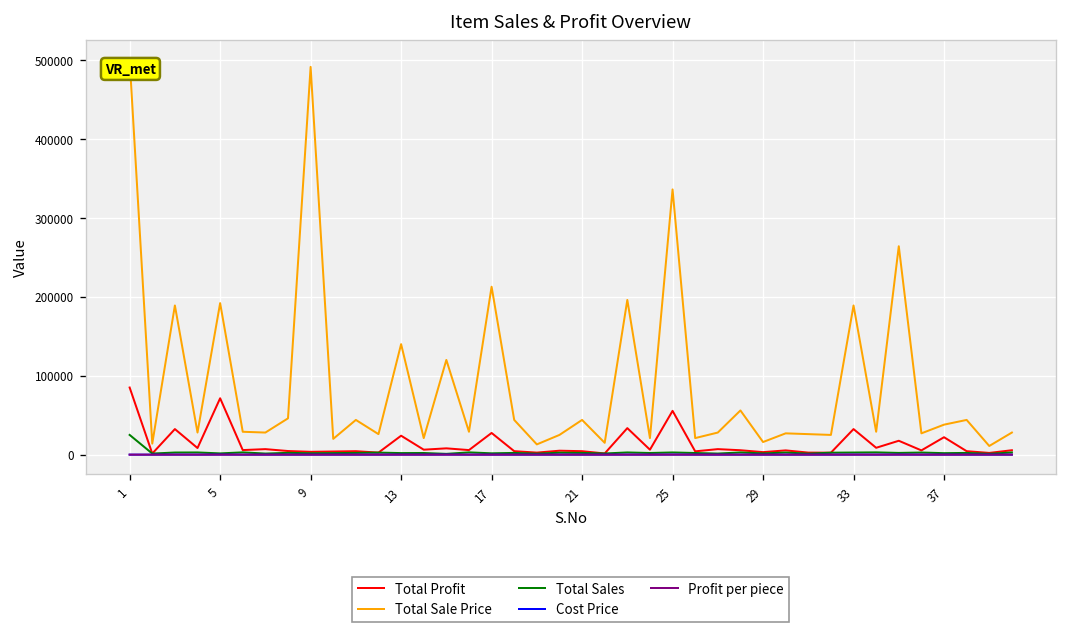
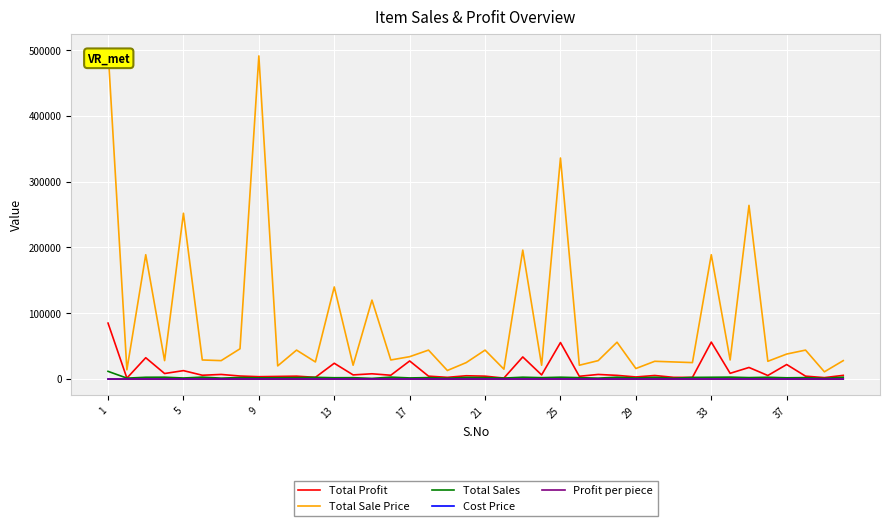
Total Sales, 1: 30000 -> 10000
Total Profit, 5: 70000 -> 10000
Total Sale Price, 5: 190000 -> 250000
Total Sale Price, 17: 210000 -> 30000
Total Profit, 33: 30000 -> 60000
